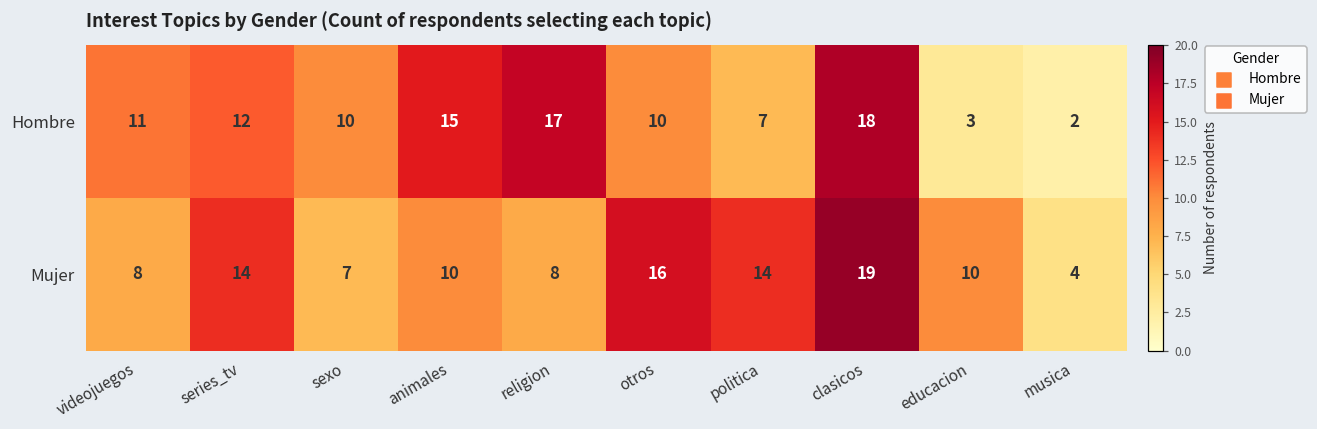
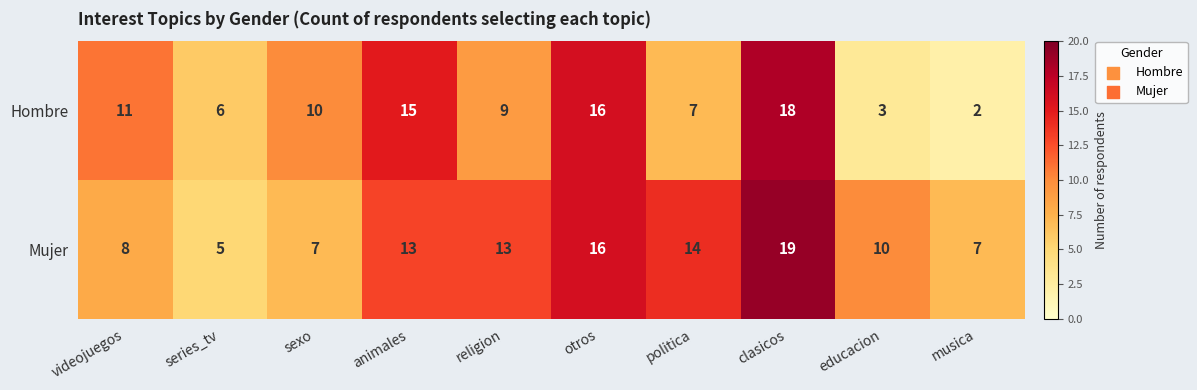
Hombre, series_tv: 12 -> 6
Hombre, religion: 17 -> 9
Hombre, otros: 10 -> 16
Mujer, series_tv: 14 -> 5
Mujer, animales: 10 -> 13
Mujer, religion: 8 -> 13
Mujer, musica: 4 -> 7
